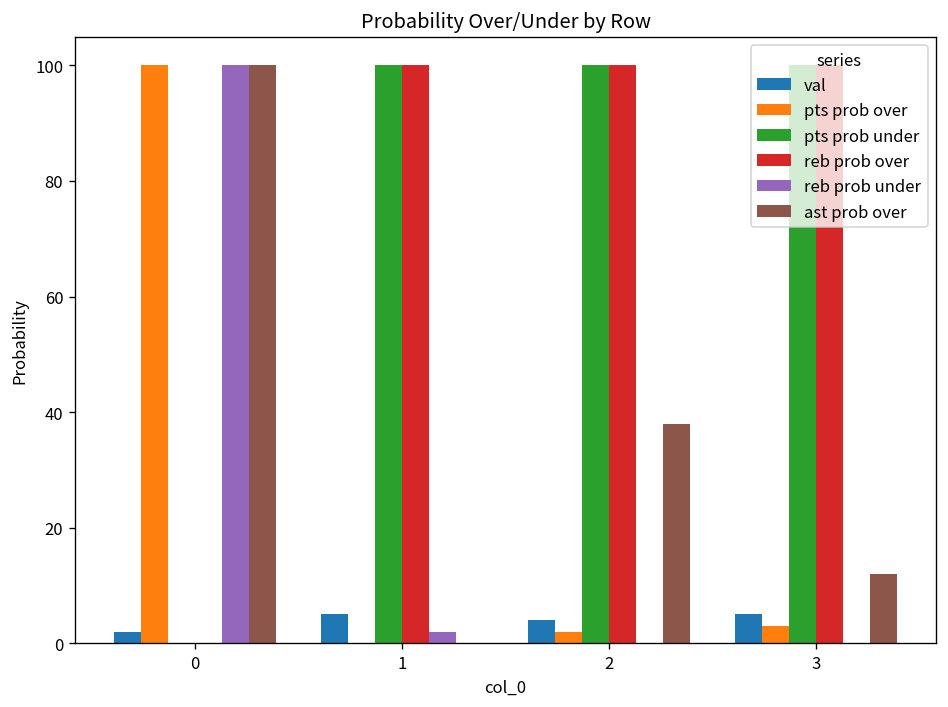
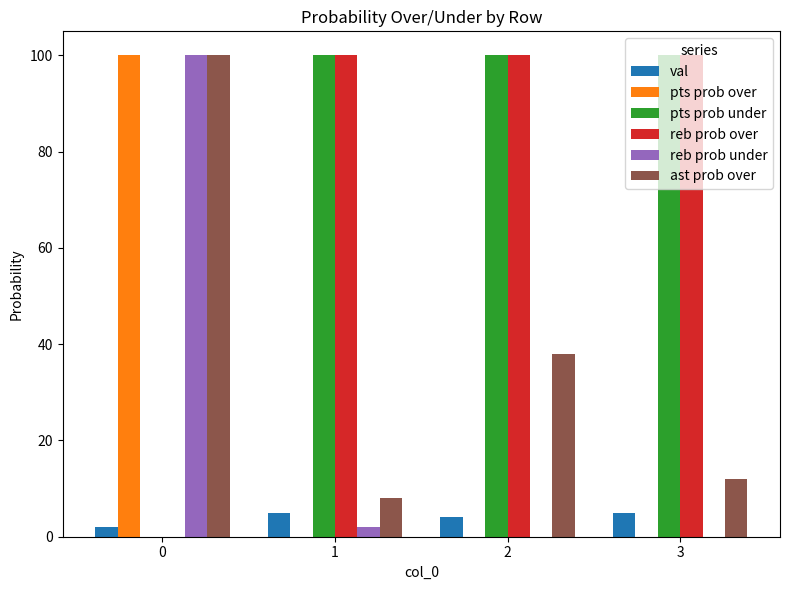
ast prob over, 1: 0 -> 8
pts prob over, 2: 2 -> 0
pts prob over, 3: 3 -> 0
